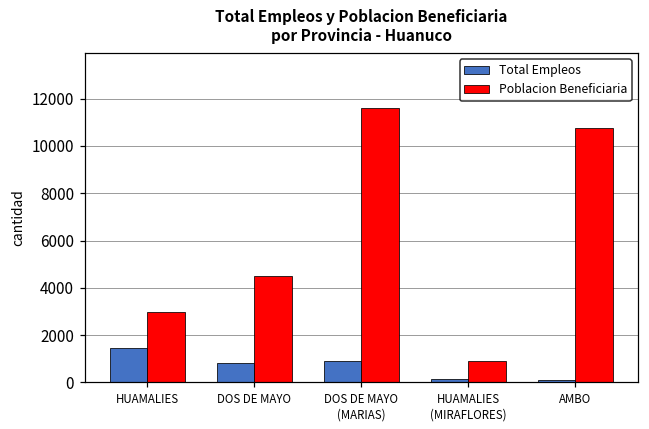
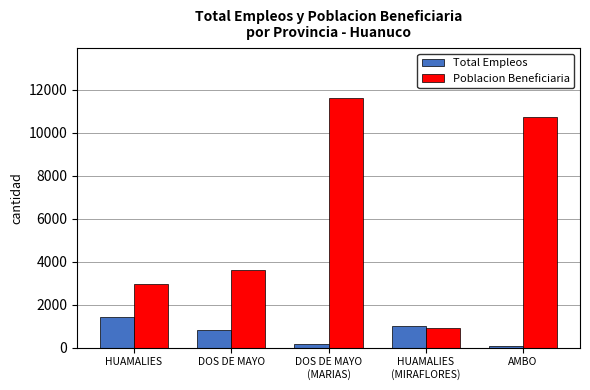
Poblacion Beneficiaria, DOS DE MAYO: 4500 -> 3600
Total Empleos, DOS DE MAYO (MARIAS): 900 -> 200
Total Empleos, HUAMALIES (MIRAFLORES): 100 -> 1000
